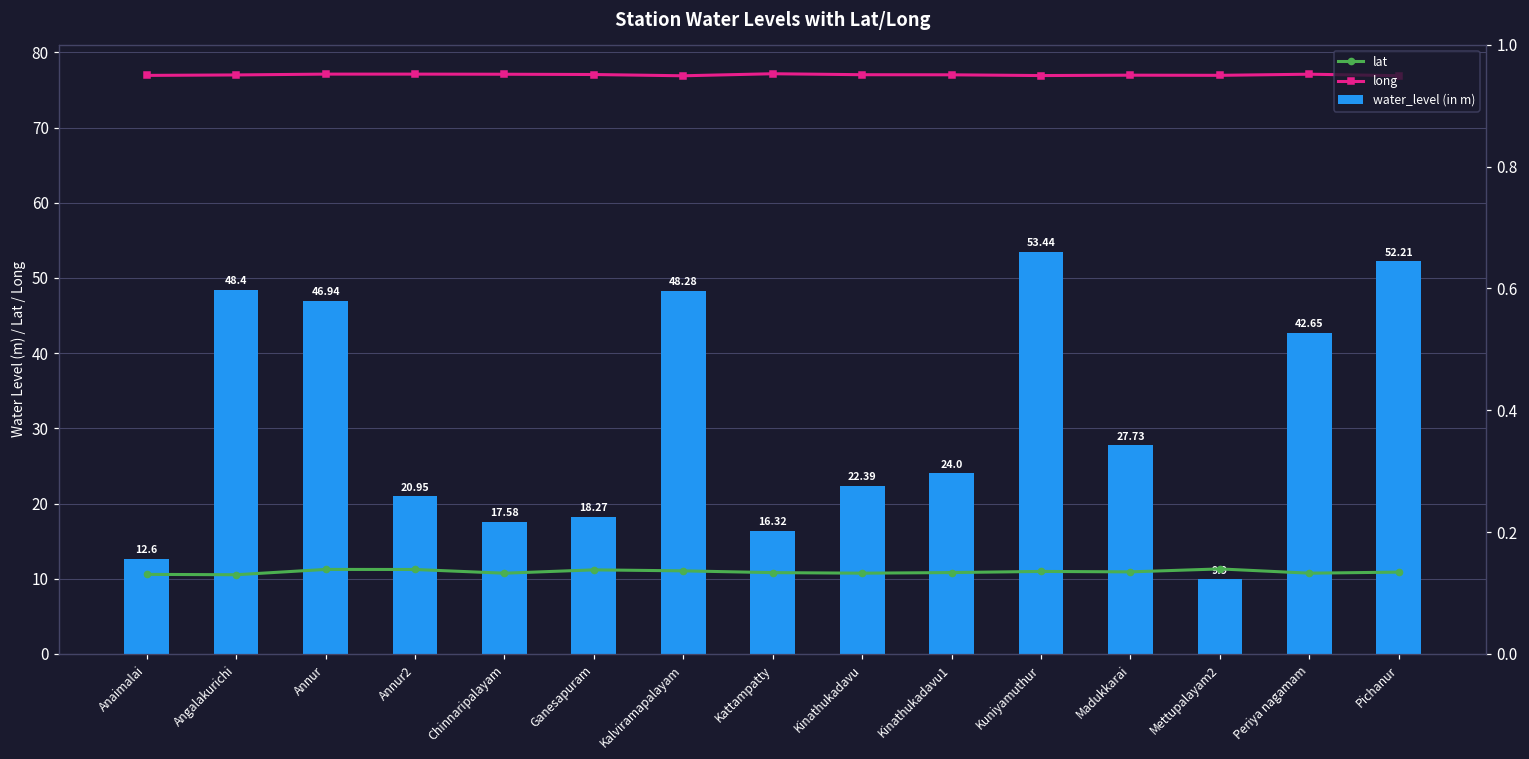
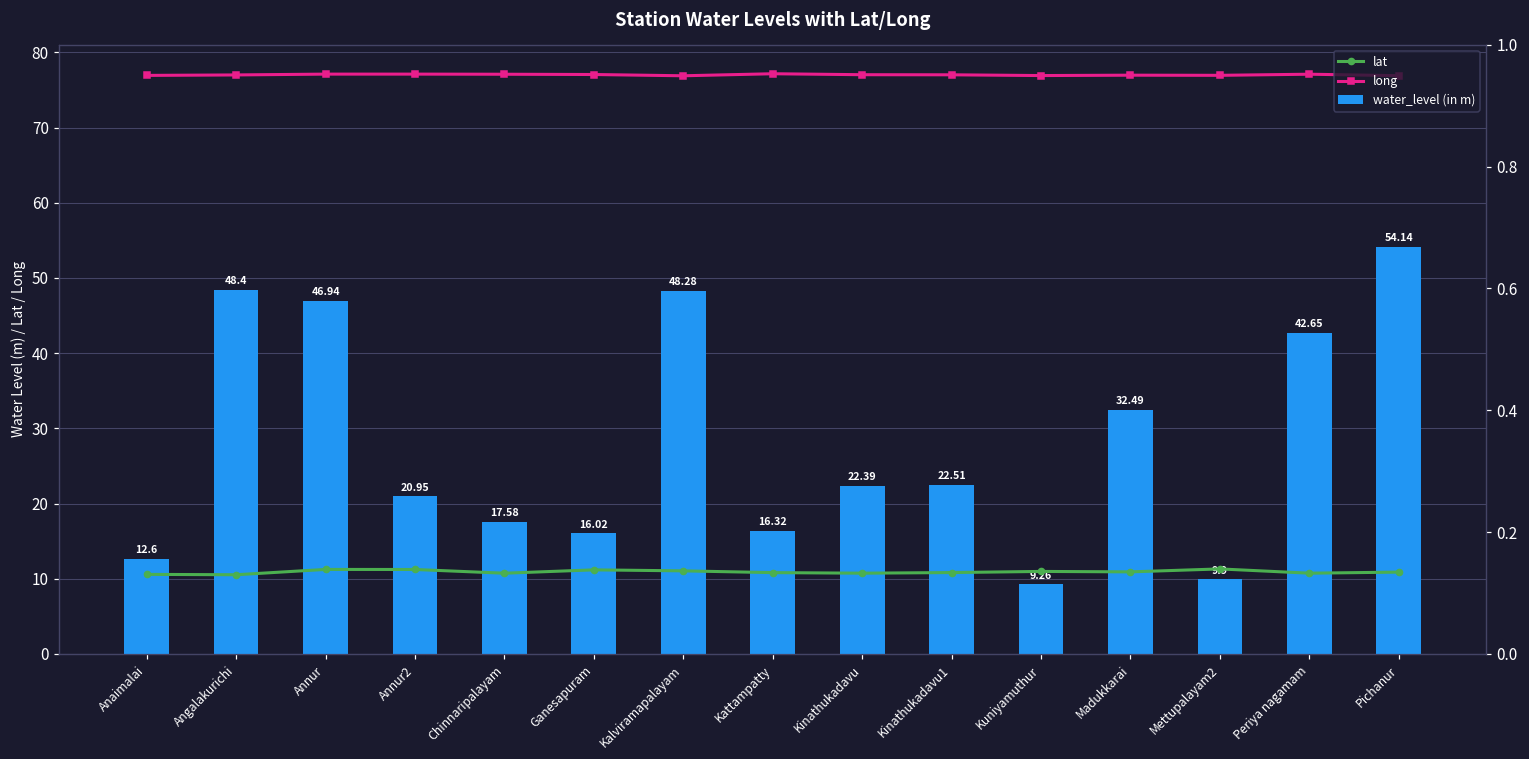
water_level (in m), Ganesapuram: 18.27 -> 16.02
water_level (in m), Kinathukadavu1: 24.0 -> 22.51
water_level (in m), Kuniyamuthur: 53.44 -> 9.26
water_level (in m), Madukkarai: 27.73 -> 32.49
water_level (in m), Pichanur: 52.21 -> 54.14
